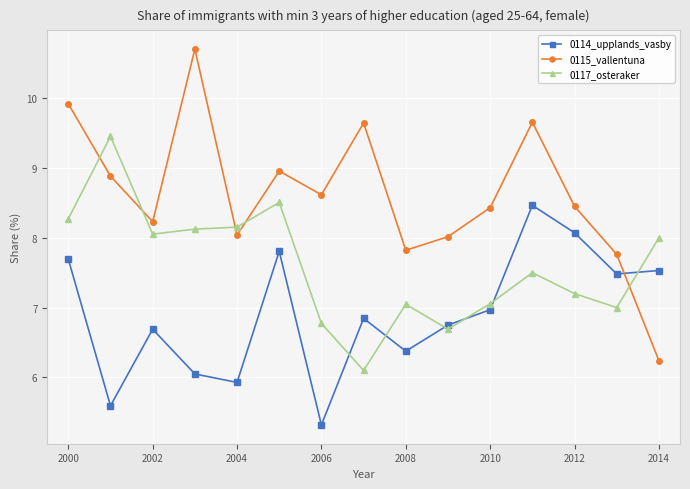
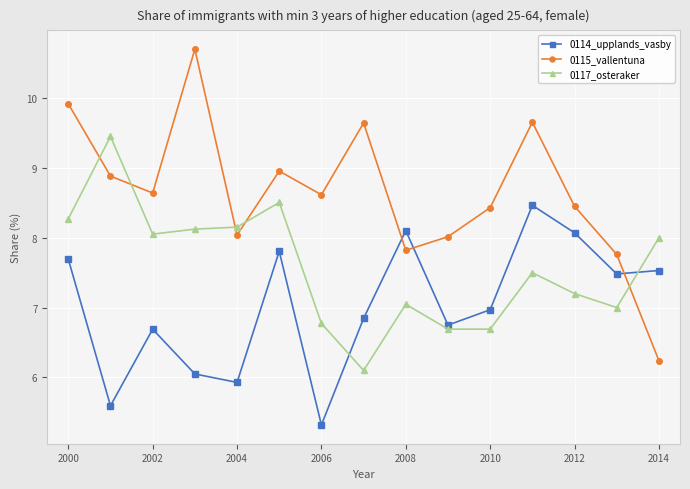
0115_vallentuna, 2002: 8.2 -> 8.6
0114_upplands_vasby, 2008: 6.4 -> 8.1
0117_osteraker, 2010: 7.1 -> 6.7
